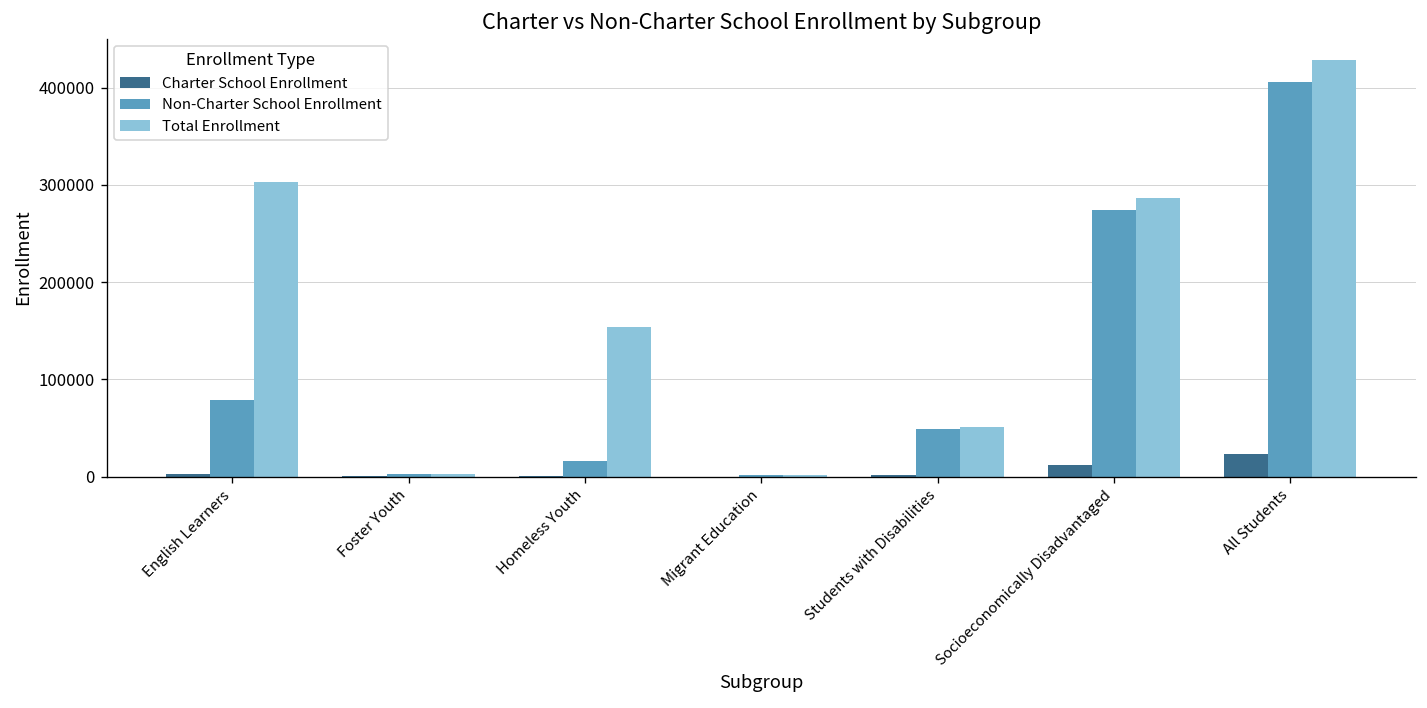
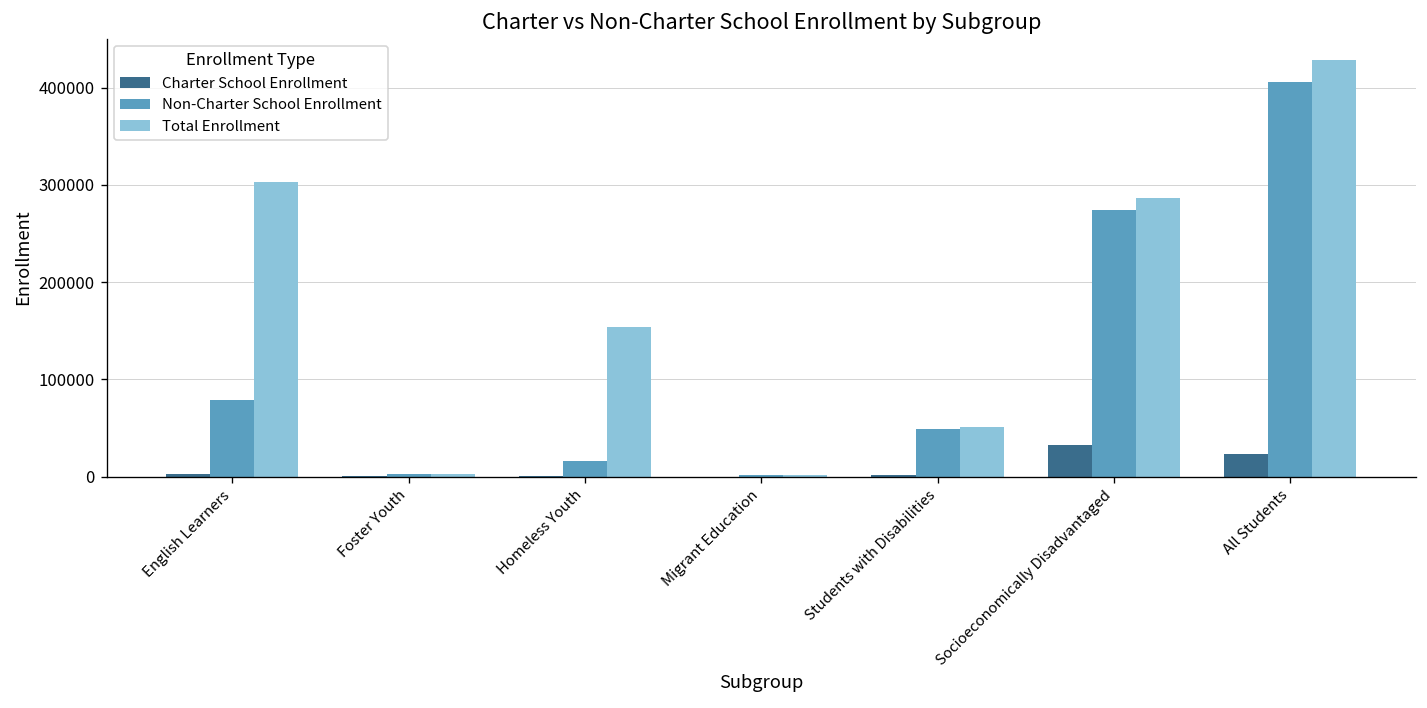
Charter School Enrollment, Socioeconomically Disadvantaged: 10000 -> 30000
